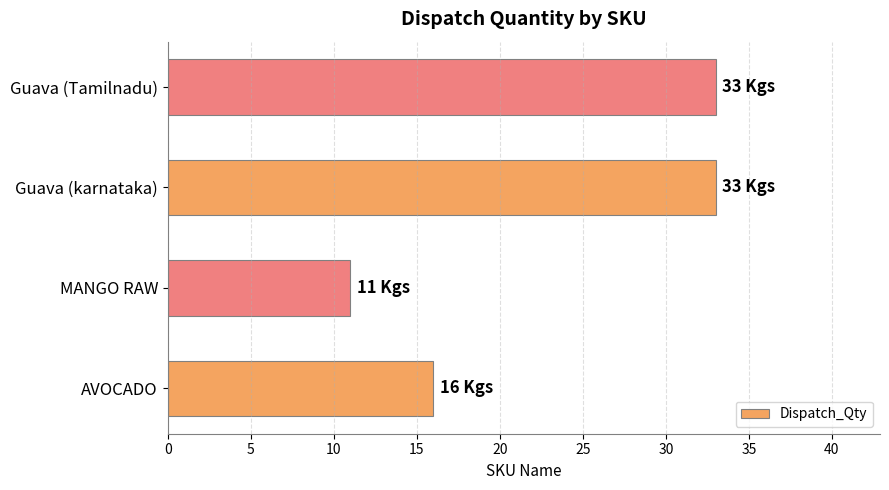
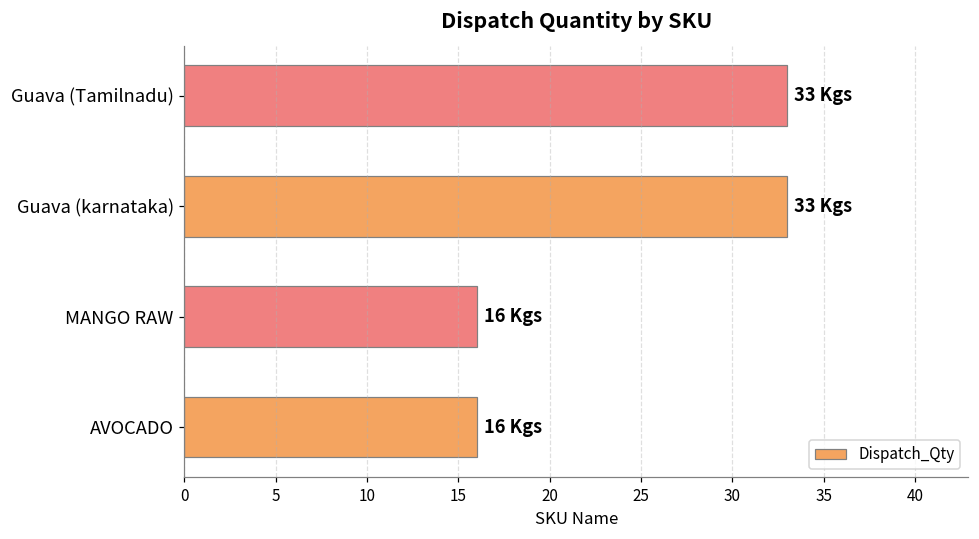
MANGO RAW: 11 -> 16
